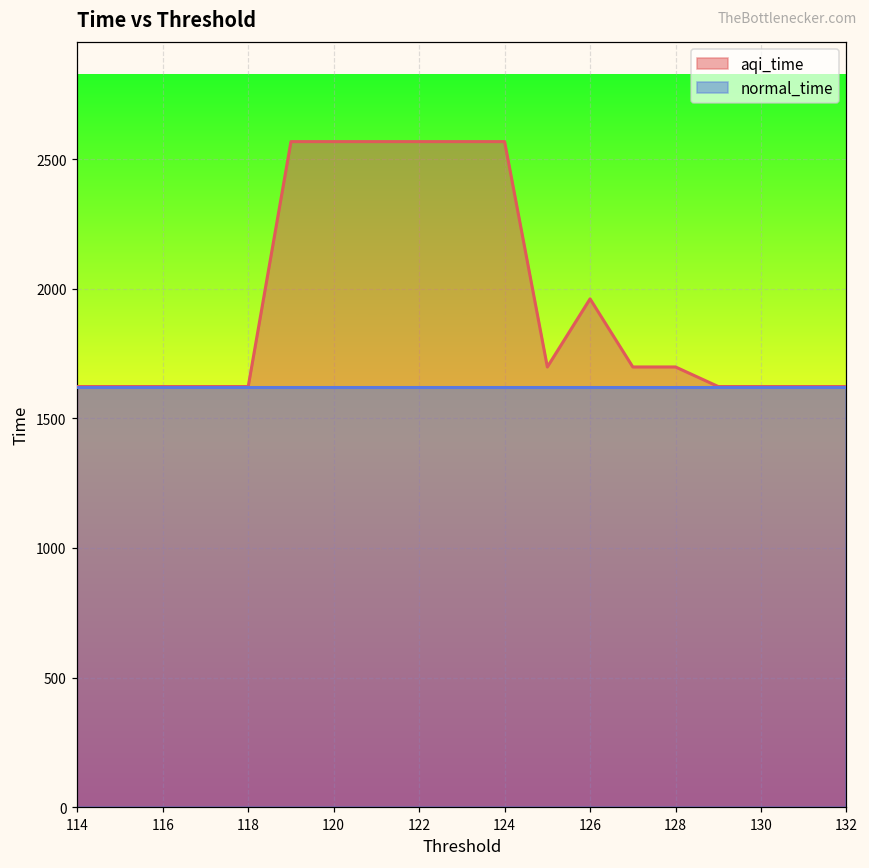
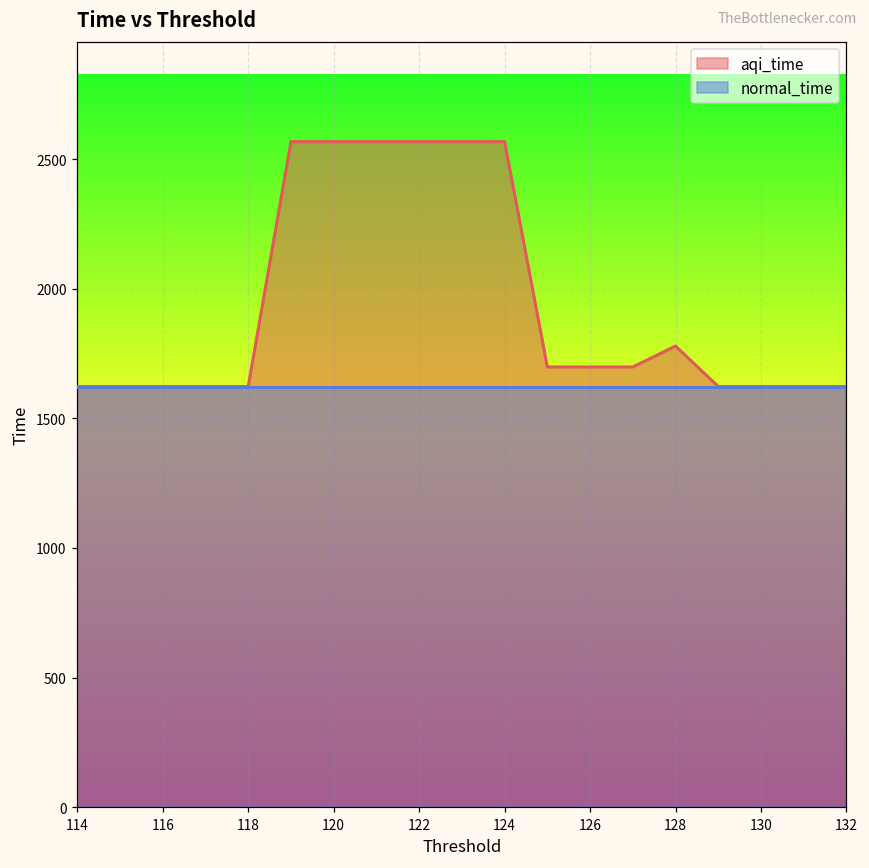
aqi_time, 126: 1960 -> 1700
aqi_time, 128: 1700 -> 1780
